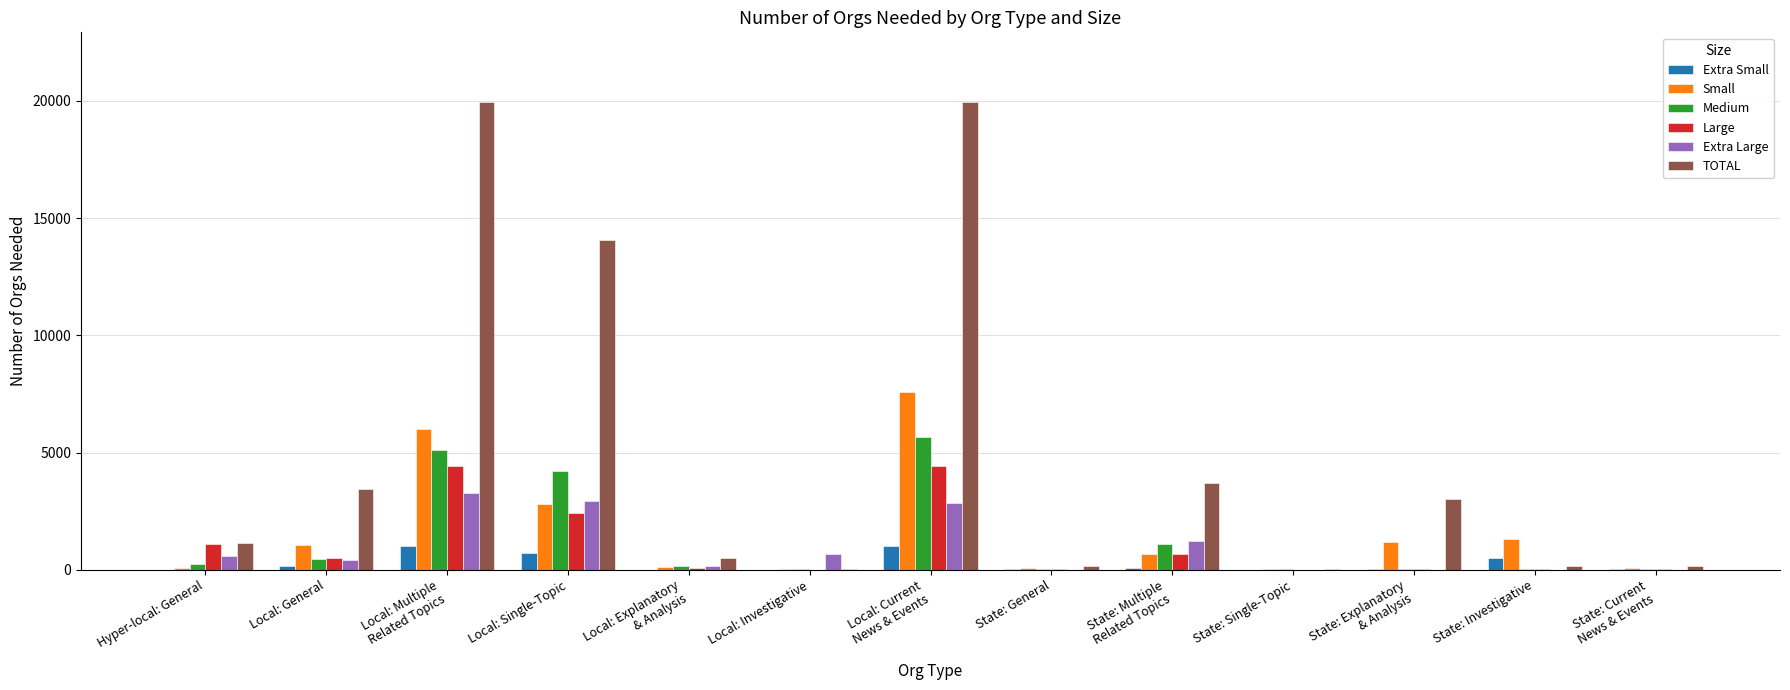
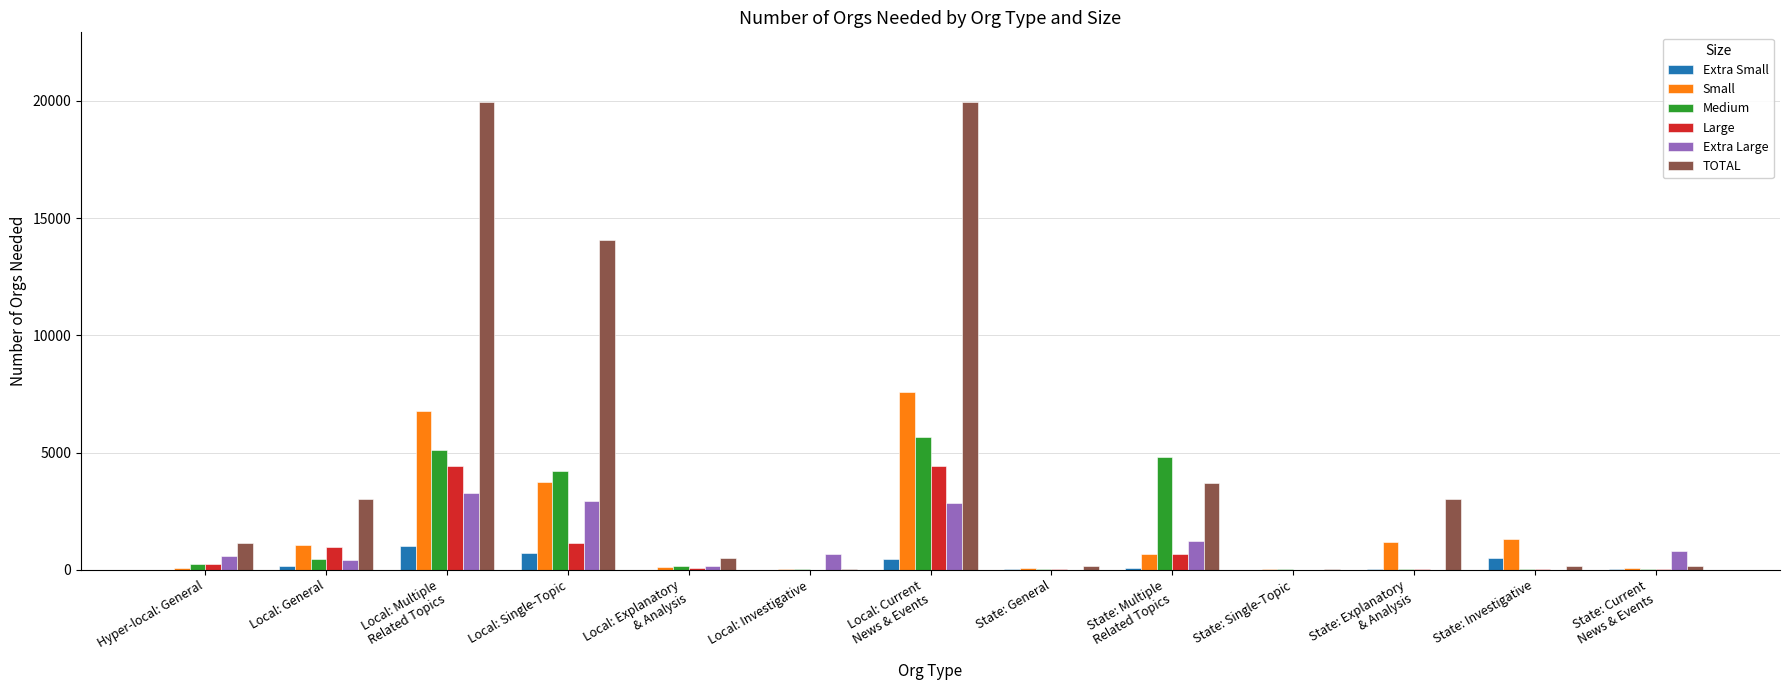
Large, Hyper-local: General: 1100 -> 200
Large, Local: General: 500 -> 1000
TOTAL, Local: General: 3400 -> 3000
Small, Local: Multiple Related Topics: 6000 -> 6800
Small, Local: Single-Topic: 2800 -> 3700
Large, Local: Single-Topic: 2400 -> 1100
Extra Small, Local: Current News & Events: 1000 -> 400
Medium, State: Multiple Related Topics: 1100 -> 4800
Extra Large, State: Current News & Events: 0 -> 800
